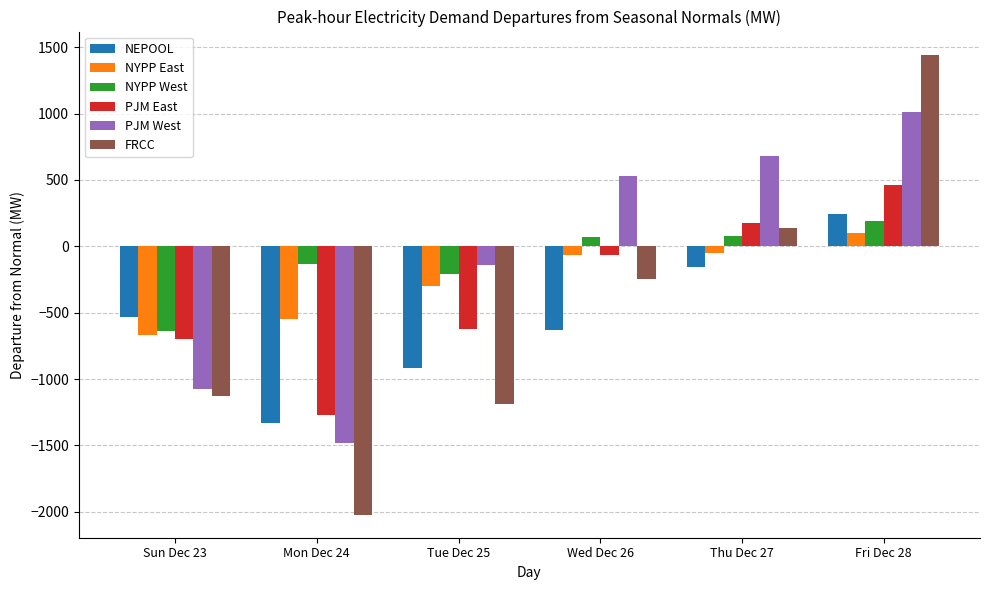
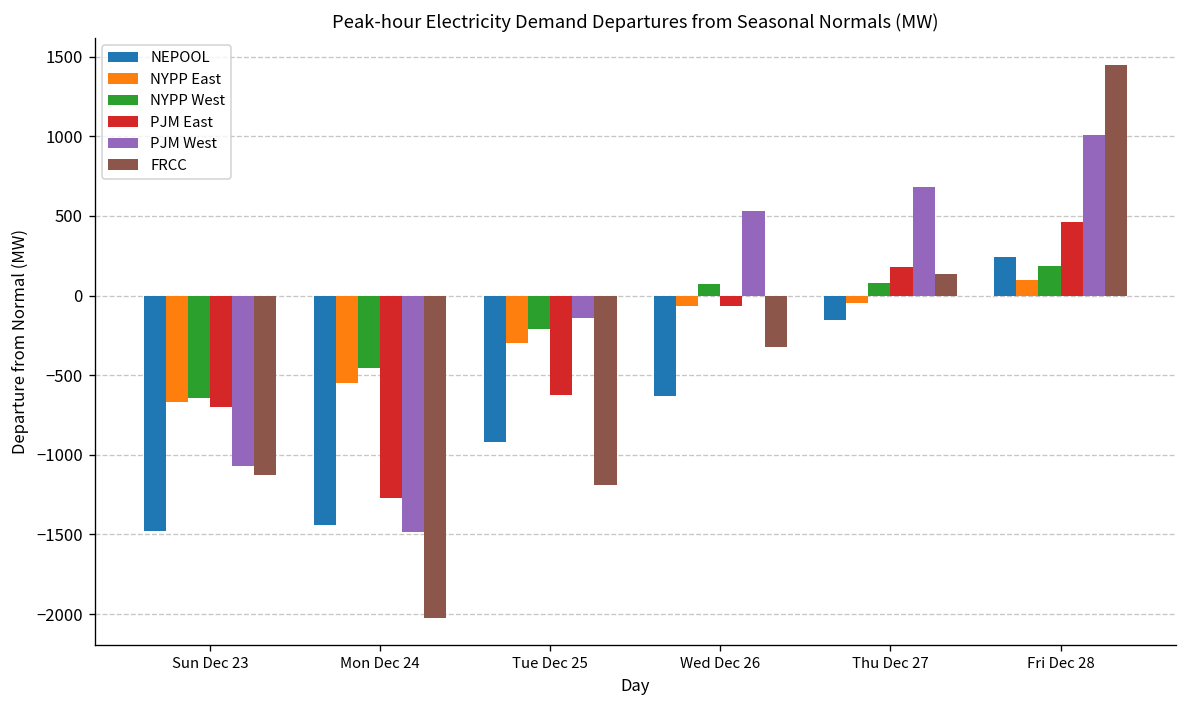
NEPOOL, Sun Dec 23: -530 -> -1480
NEPOOL, Mon Dec 24: -1330 -> -1440
NYPP West, Mon Dec 24: -140 -> -460
FRCC, Wed Dec 26: -240 -> -320
